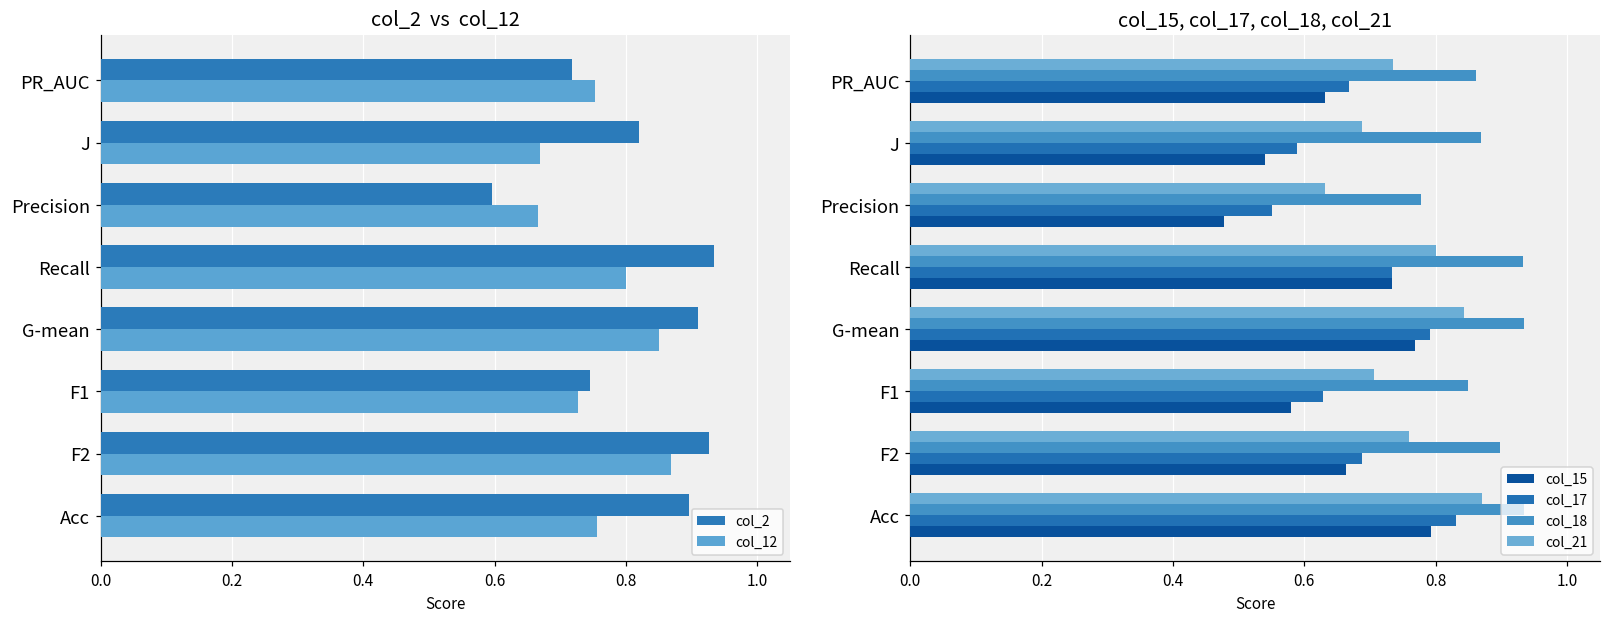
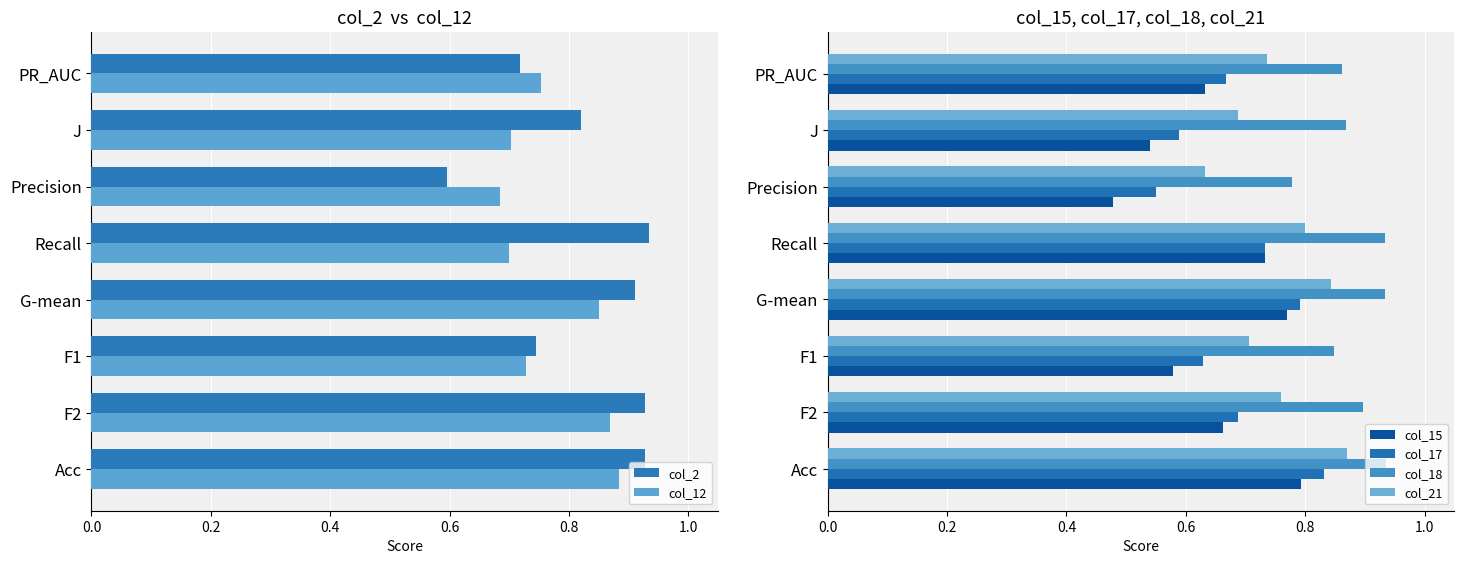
col_2 vs col_12, col_12, J: 0.67 -> 0.70
col_2 vs col_12, col_12, Precision: 0.67 -> 0.68
col_2 vs col_12, col_12, Recall: 0.8 -> 0.7
col_2 vs col_12, col_2, Acc: 0.90 -> 0.93
col_2 vs col_12, col_12, Acc: 0.76 -> 0.88
